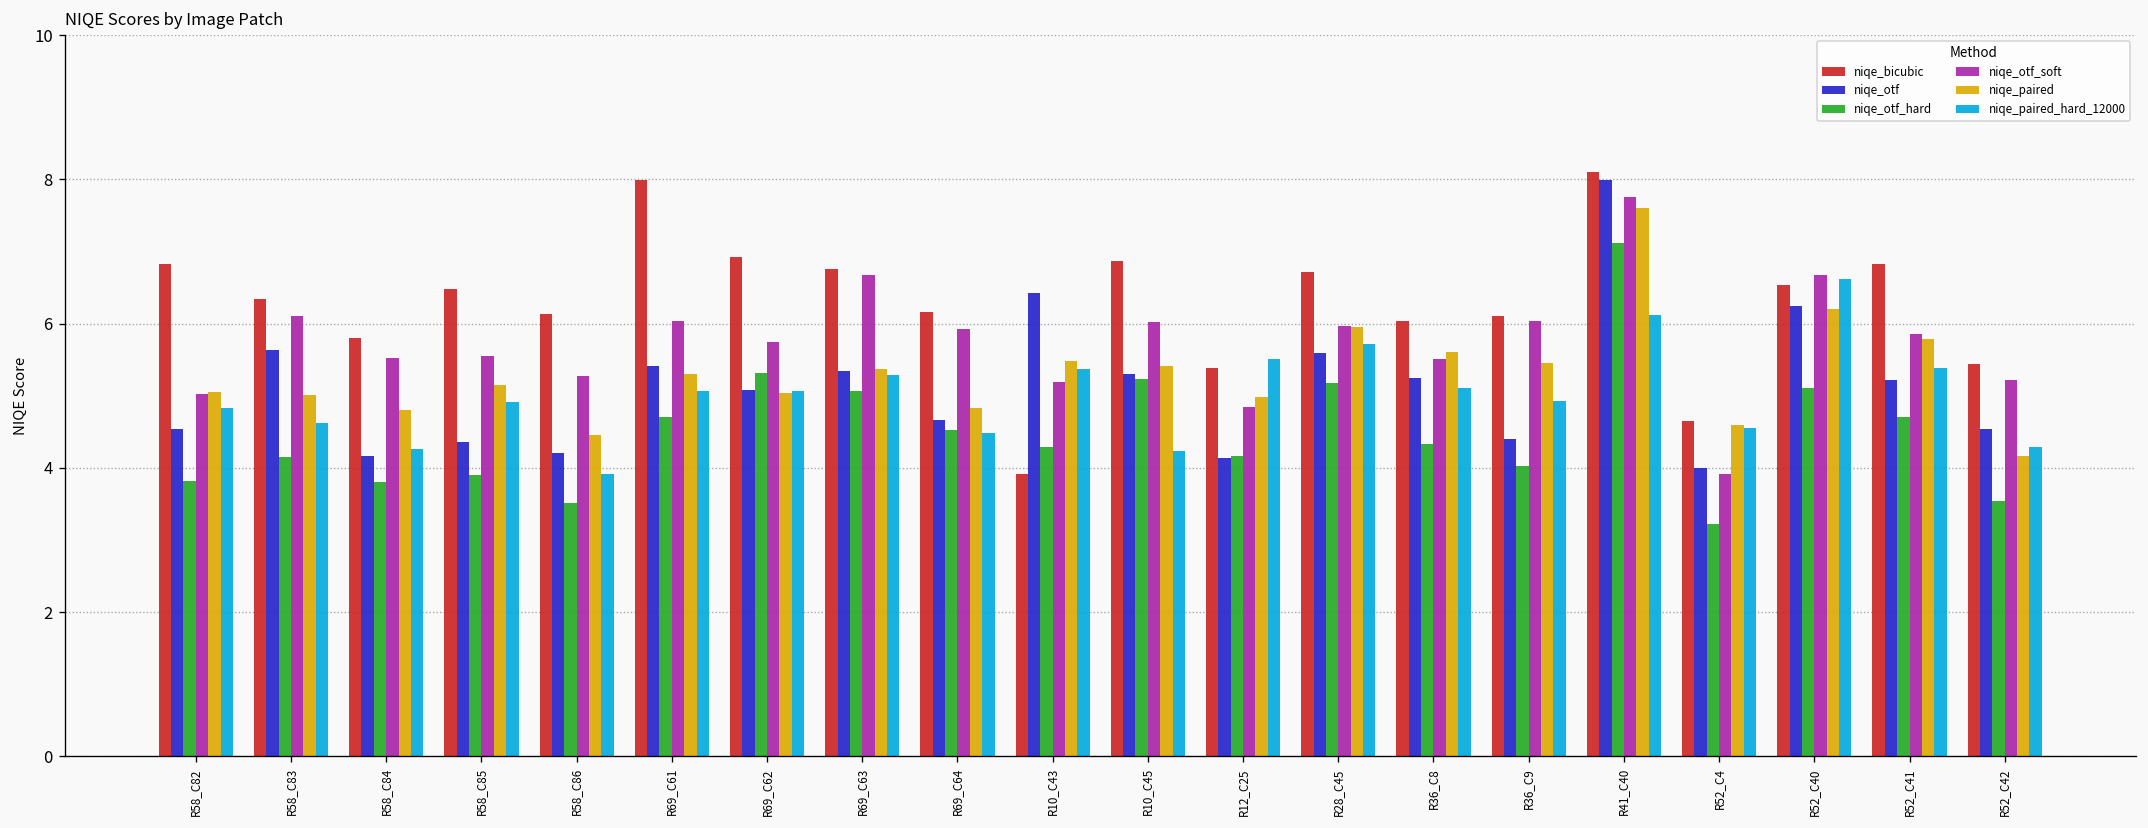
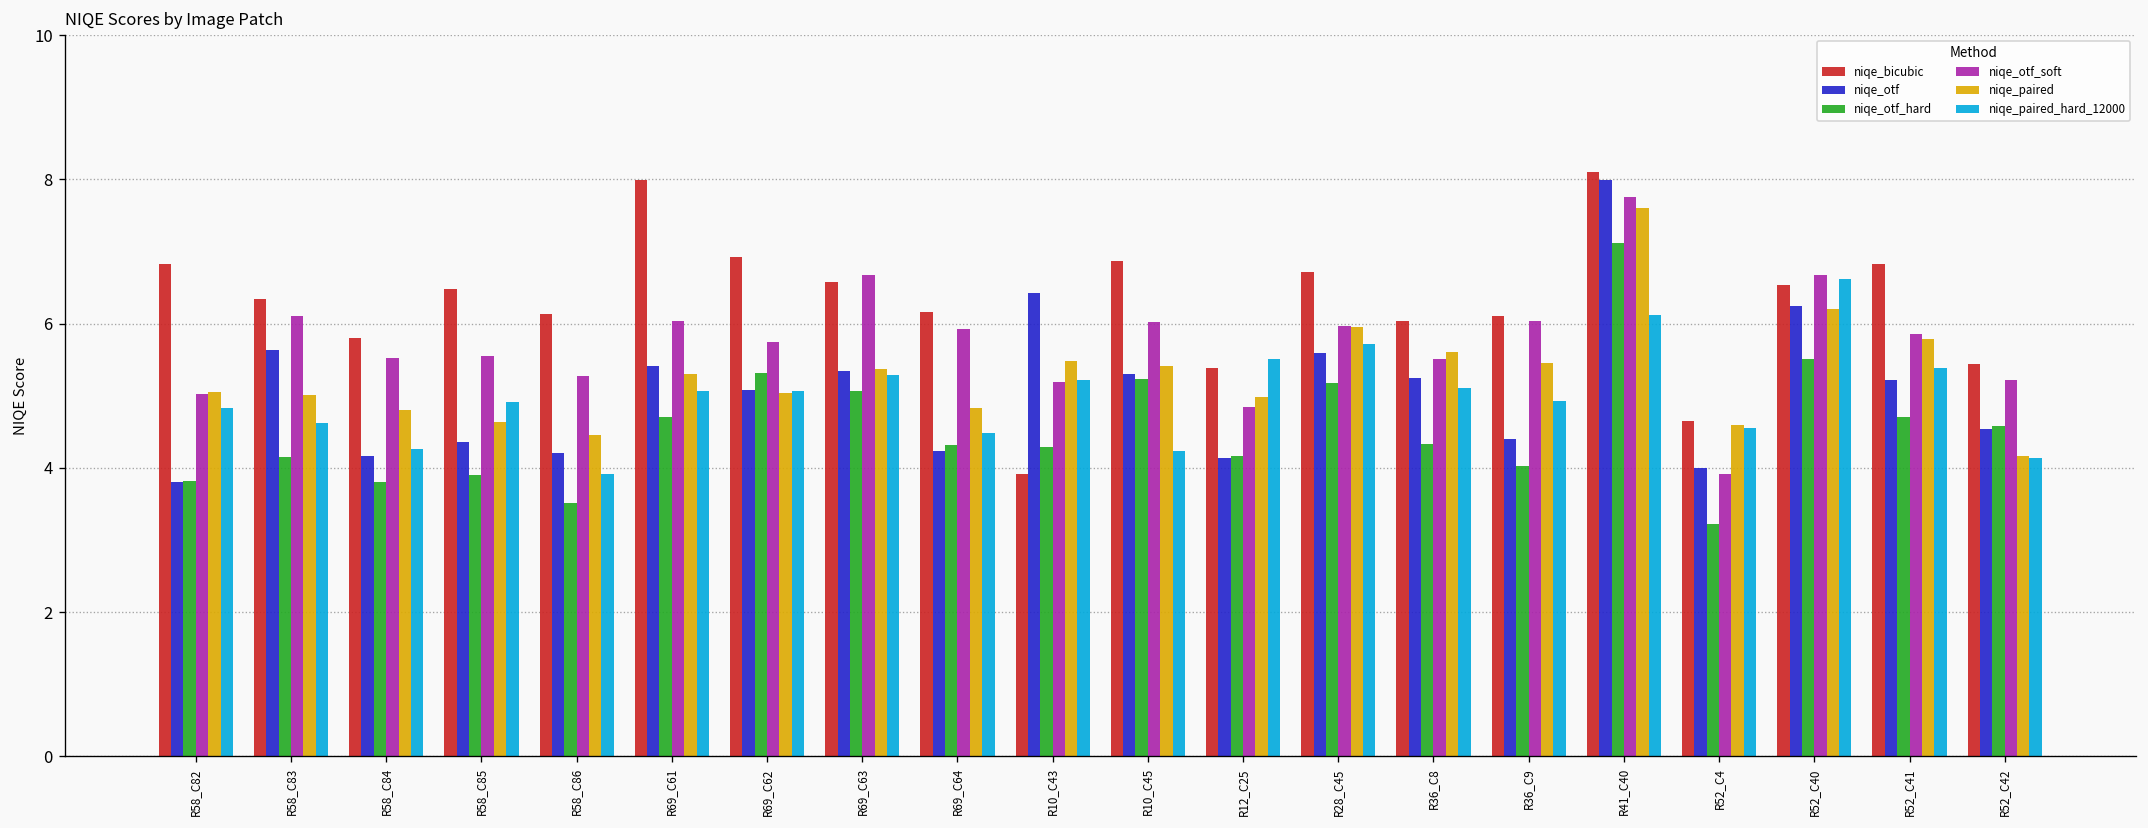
niqe_otf, R58_C82: 4.5 -> 3.8
niqe_paired, R58_C85: 5.2 -> 4.6
niqe_bicubic, R69_C63: 6.8 -> 6.6
niqe_otf, R69_C64: 4.7 -> 4.2
niqe_otf_hard, R69_C64: 4.5 -> 4.3
niqe_paired_hard_12000, R10_C43: 5.4 -> 5.2
niqe_otf_hard, R52_C40: 5.1 -> 5.5
niqe_otf_hard, R52_C42: 3.5 -> 4.6
niqe_paired_hard_12000, R52_C42: 4.3 -> 4.1
